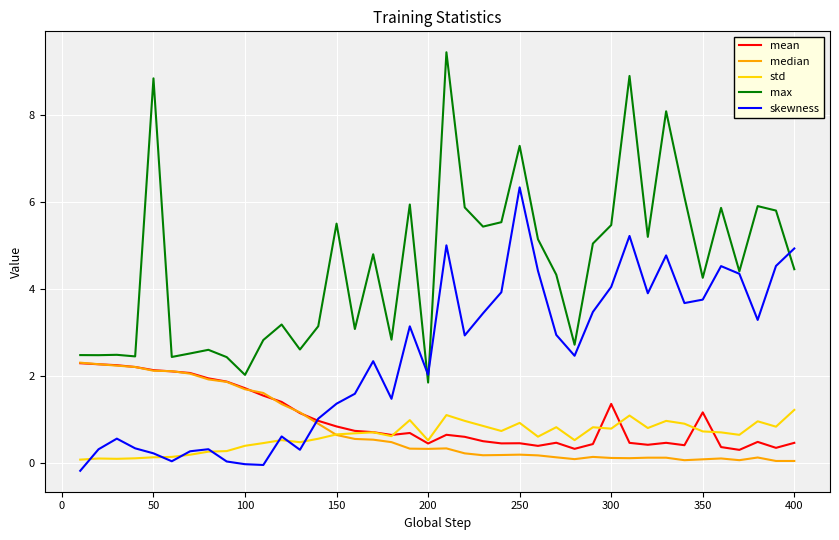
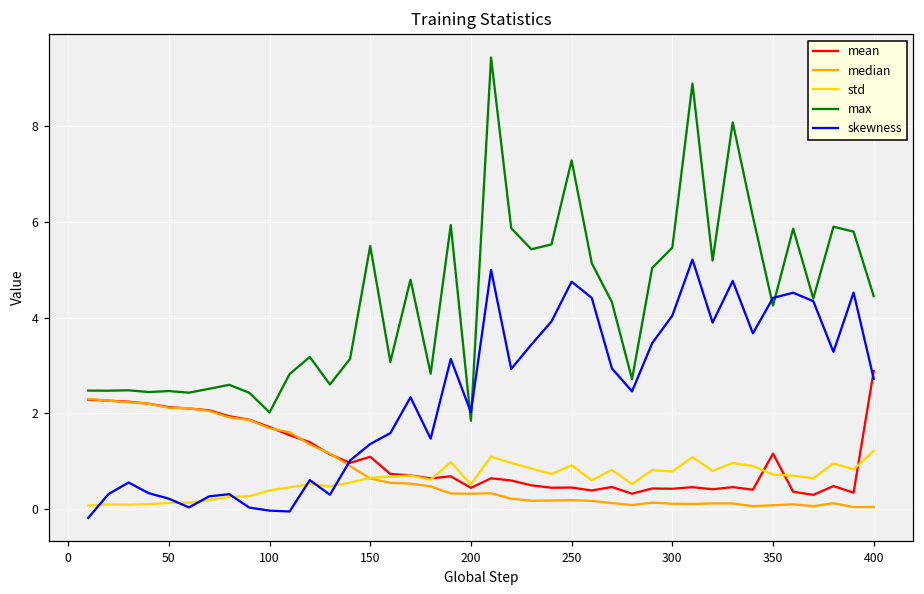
max, 50: 8.8 -> 2.5
mean, 150: 0.8 -> 1.1
skewness, 250: 6.3 -> 4.8
mean, 300: 1.4 -> 0.4
skewness, 350: 3.8 -> 4.4
mean, 400: 0.5 -> 2.9
skewness, 400: 4.9 -> 2.7
